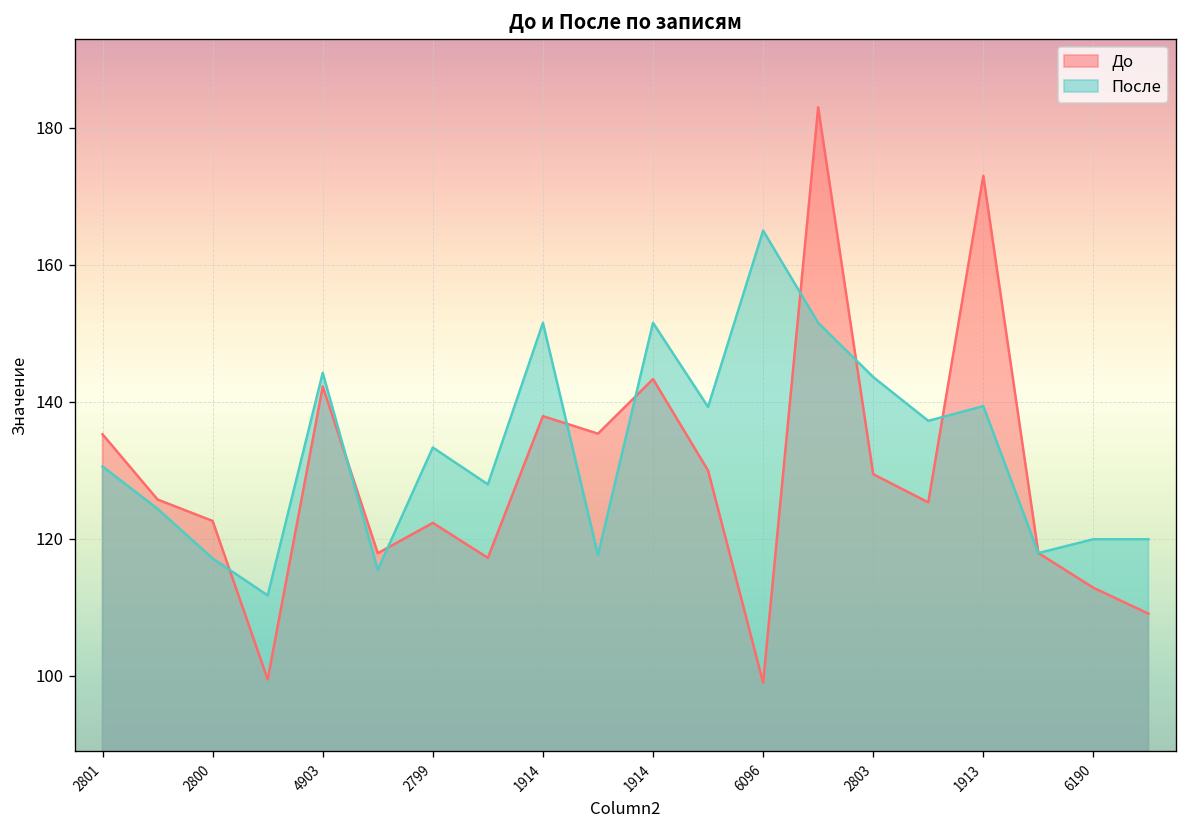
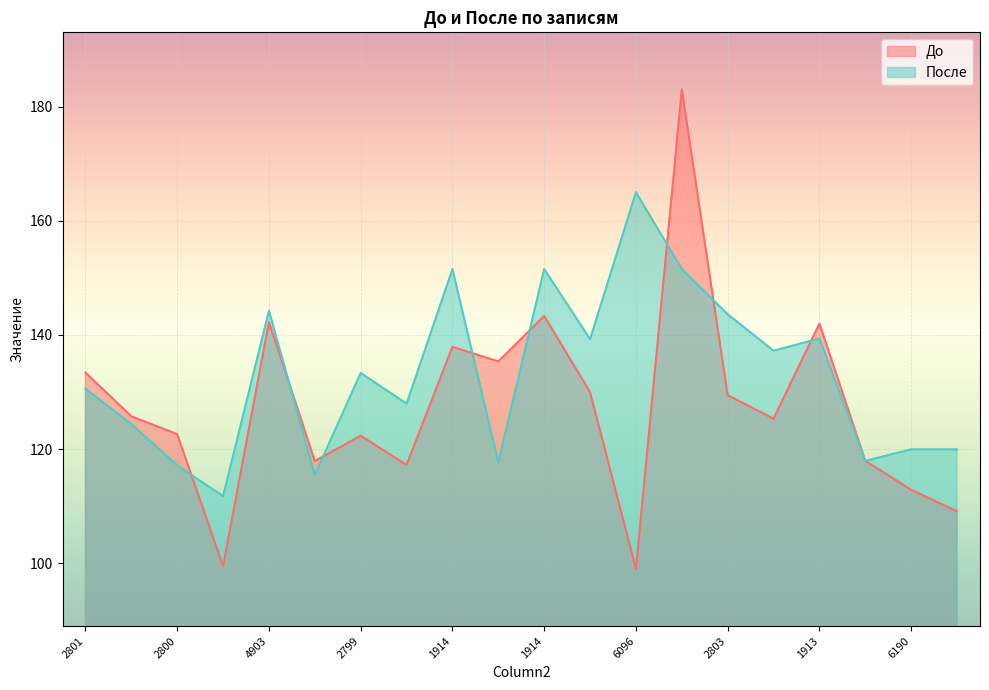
До, 2801: 135 -> 133
До, 1913: 173 -> 142
